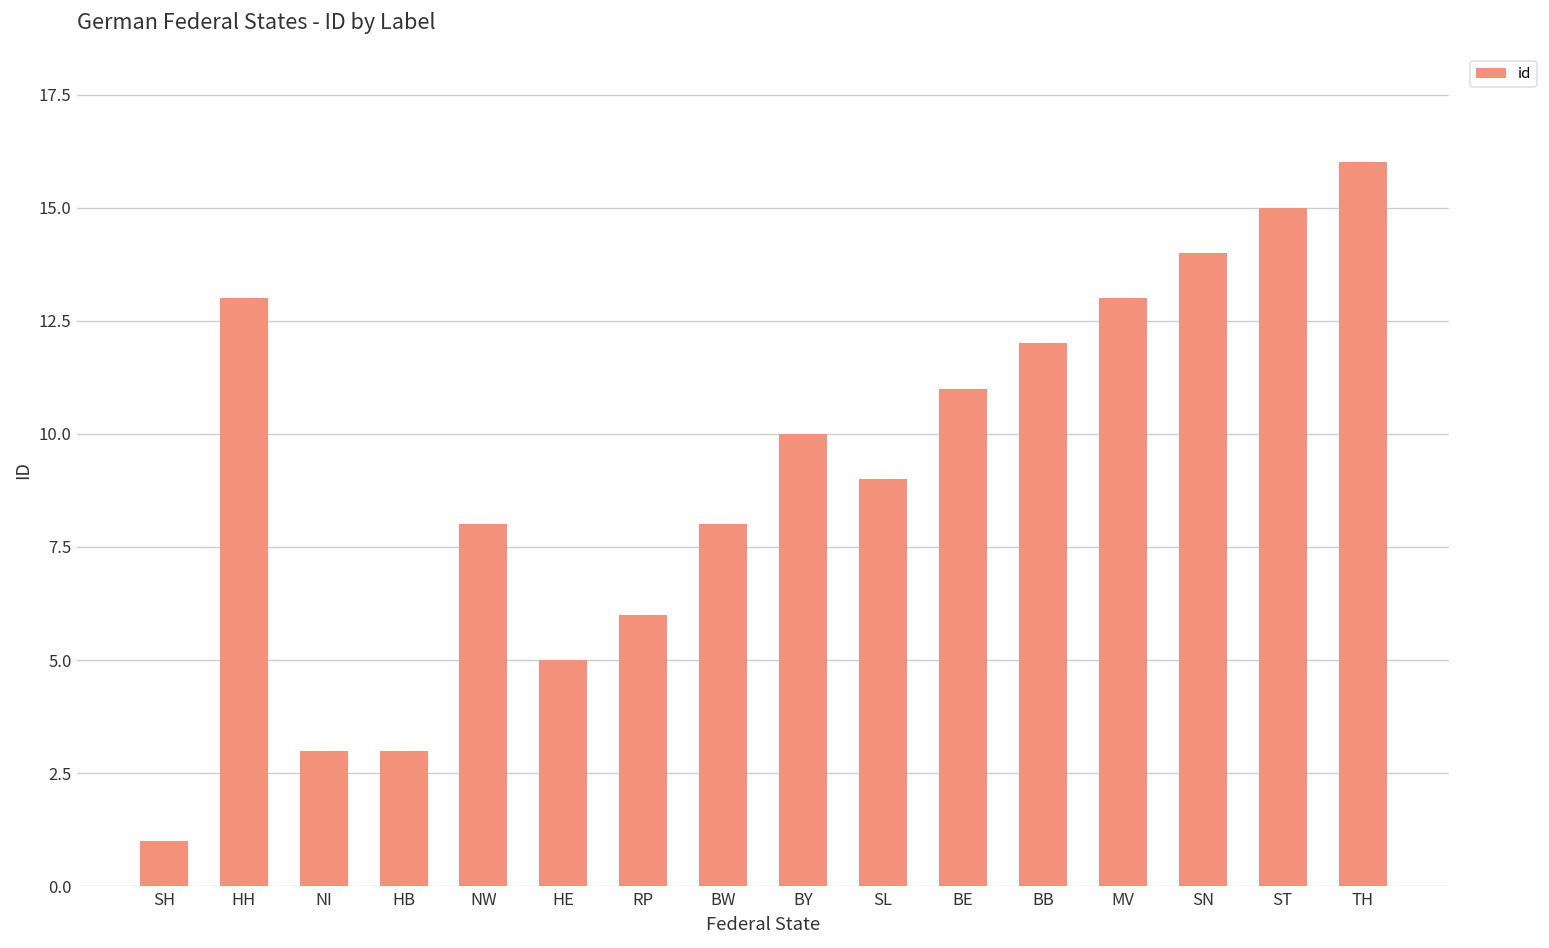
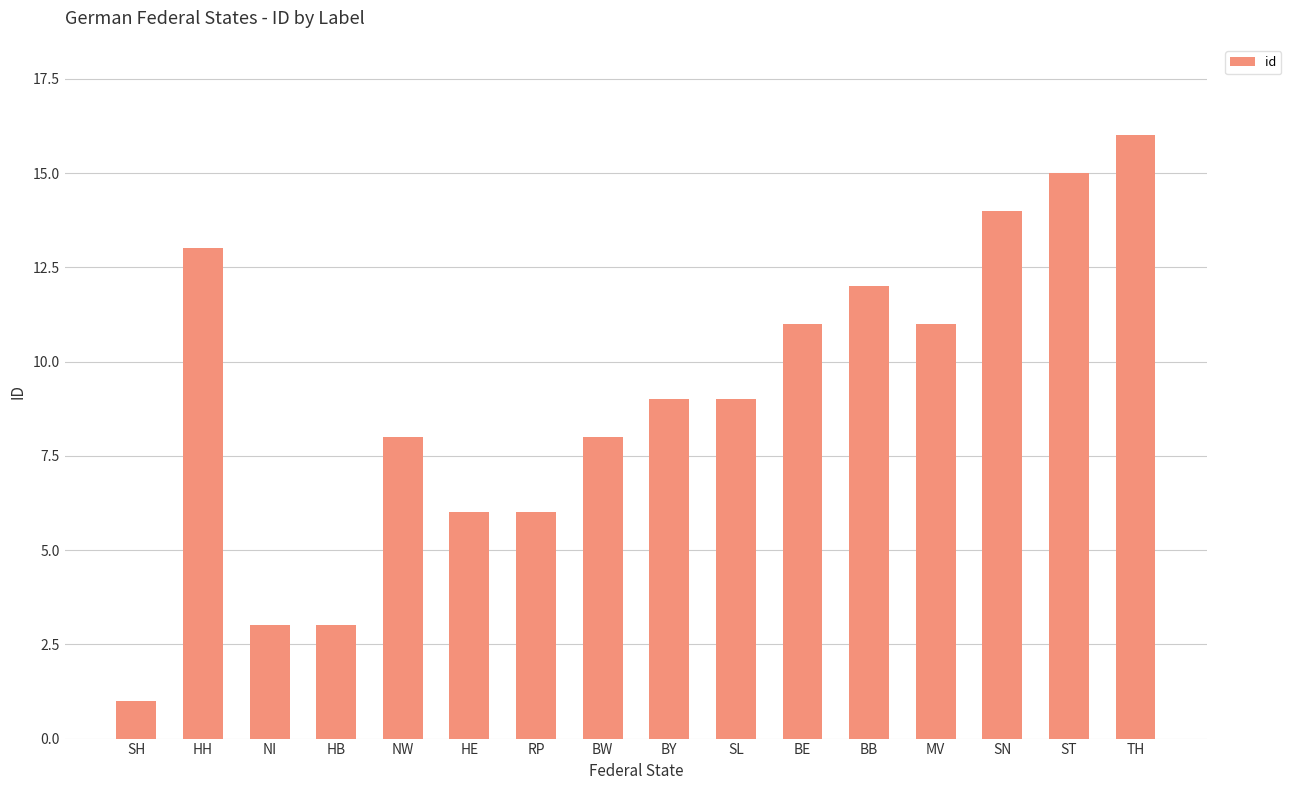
HE: 5 -> 6
BY: 10 -> 9
MV: 13 -> 11
